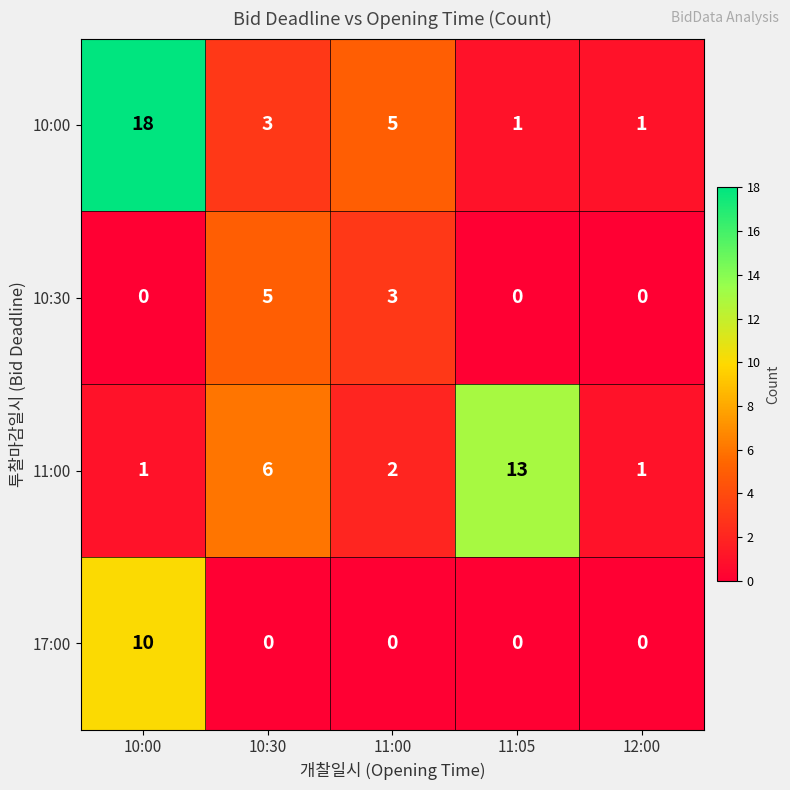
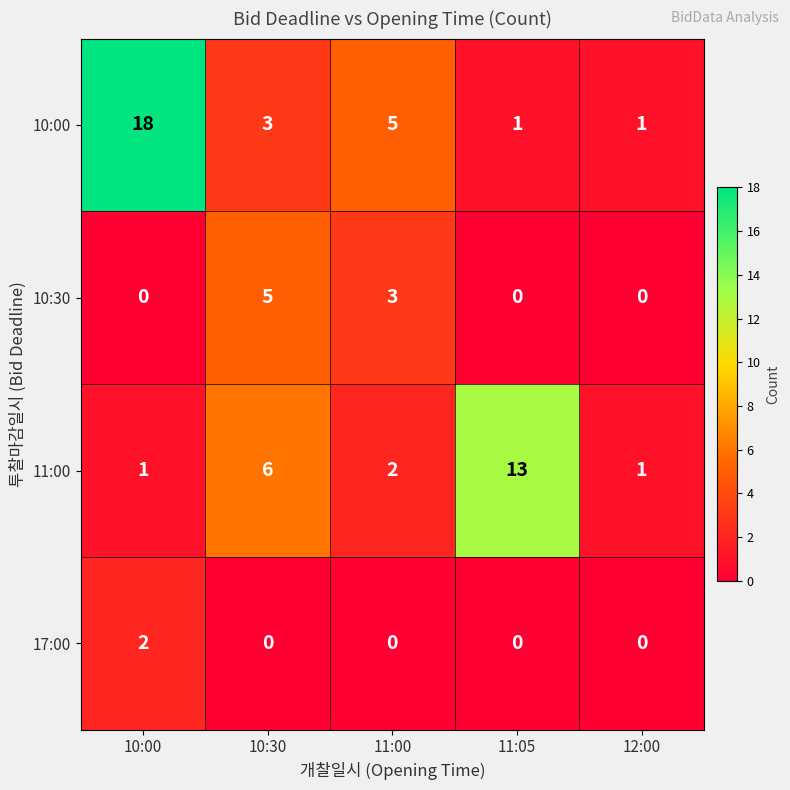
17:00, 10:00: 10 -> 2
